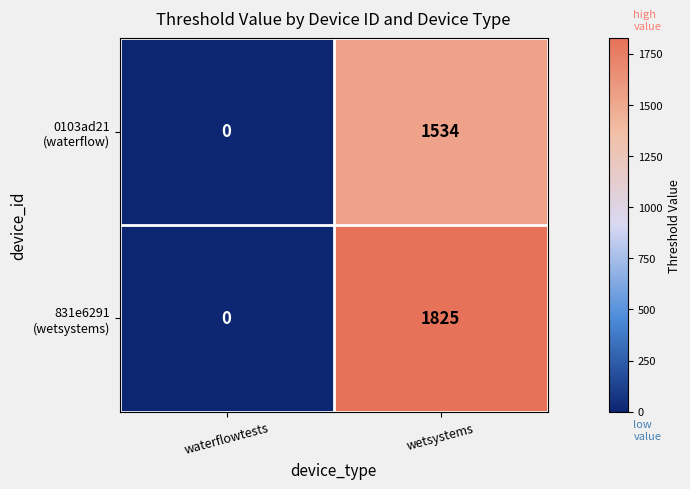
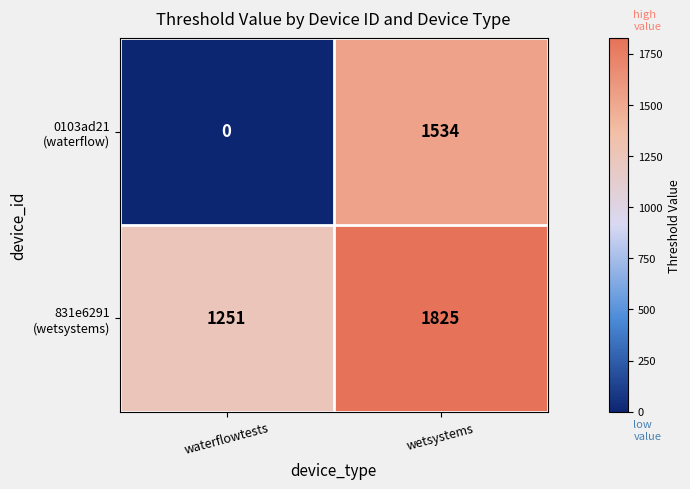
831e6291 (wetsystems), waterflowtests: 0 -> 1251
